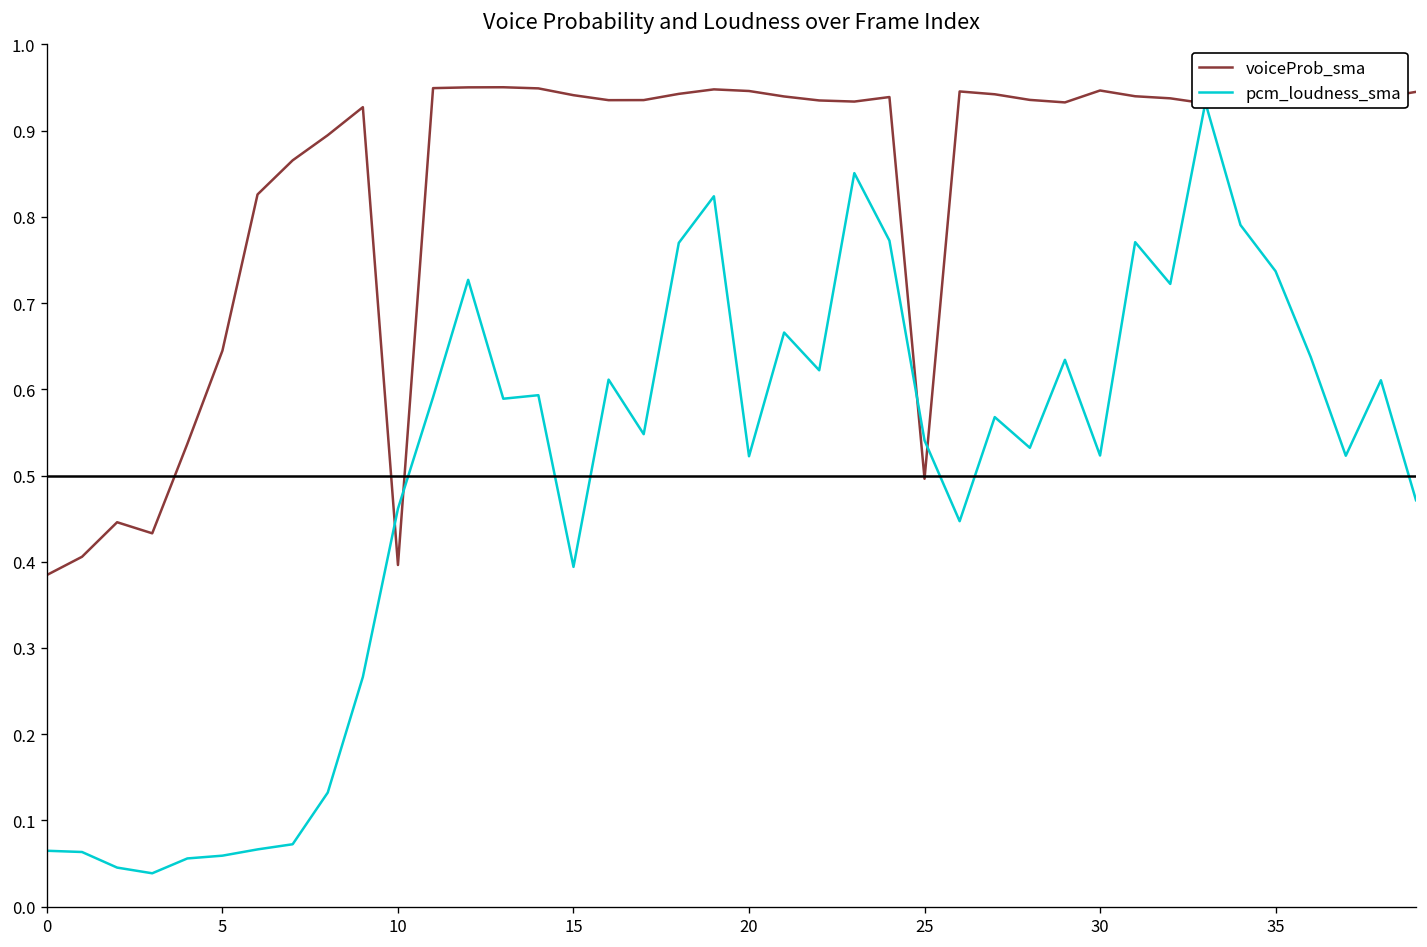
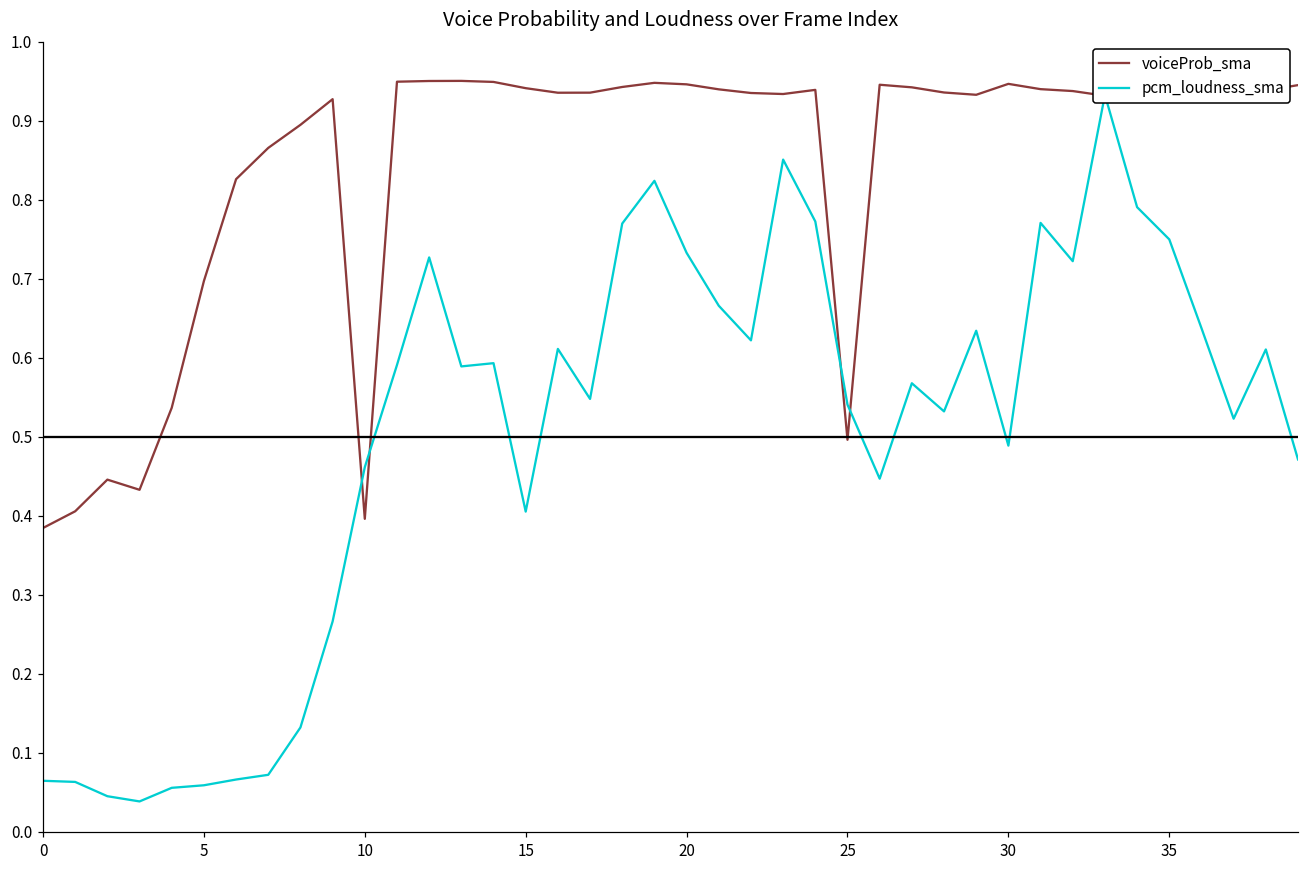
voiceProb_sma, 5: 0.64 -> 0.70
pcm_loudness_sma, 15: 0.39 -> 0.41
pcm_loudness_sma, 20: 0.52 -> 0.73
pcm_loudness_sma, 30: 0.52 -> 0.49
pcm_loudness_sma, 35: 0.74 -> 0.75
